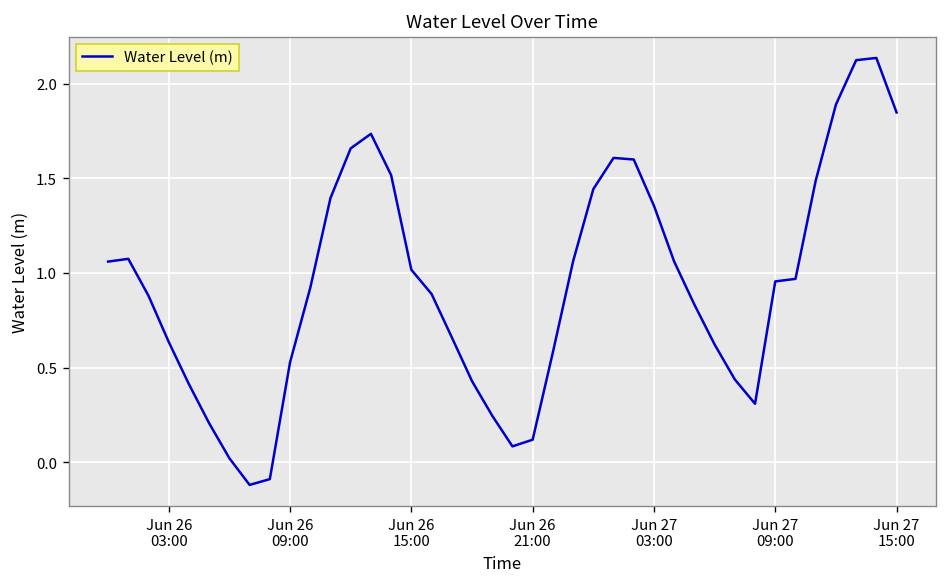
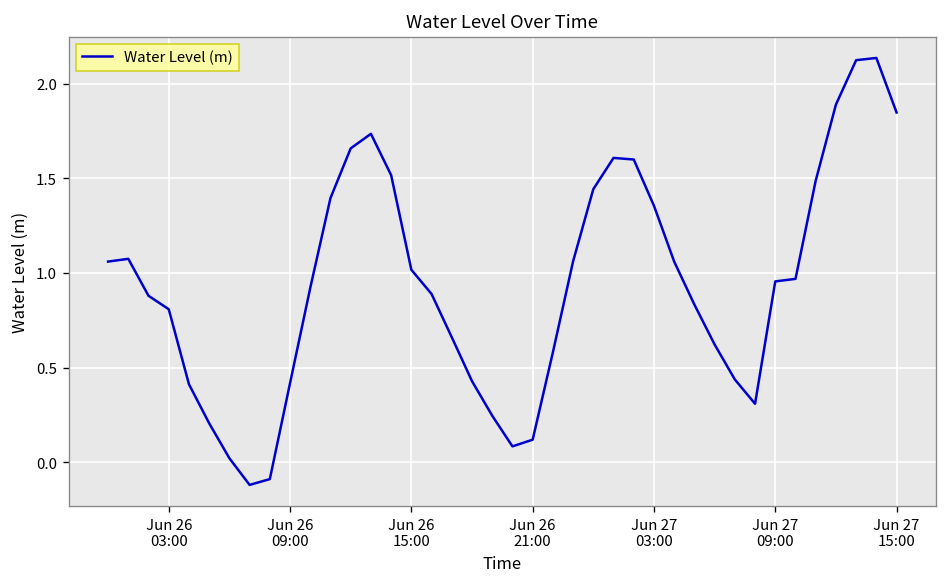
Jun 26 03:00: 0.64 -> 0.81
Jun 26 09:00: 0.53 -> 0.42
